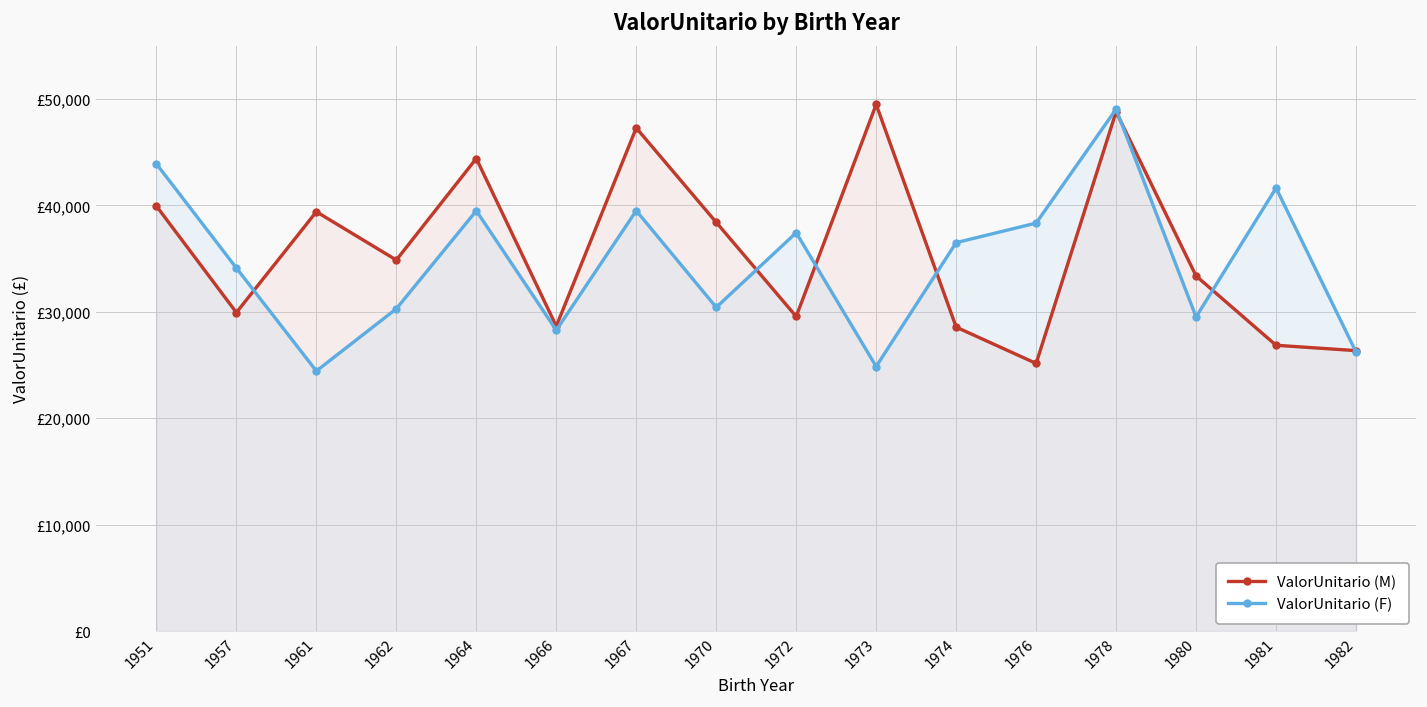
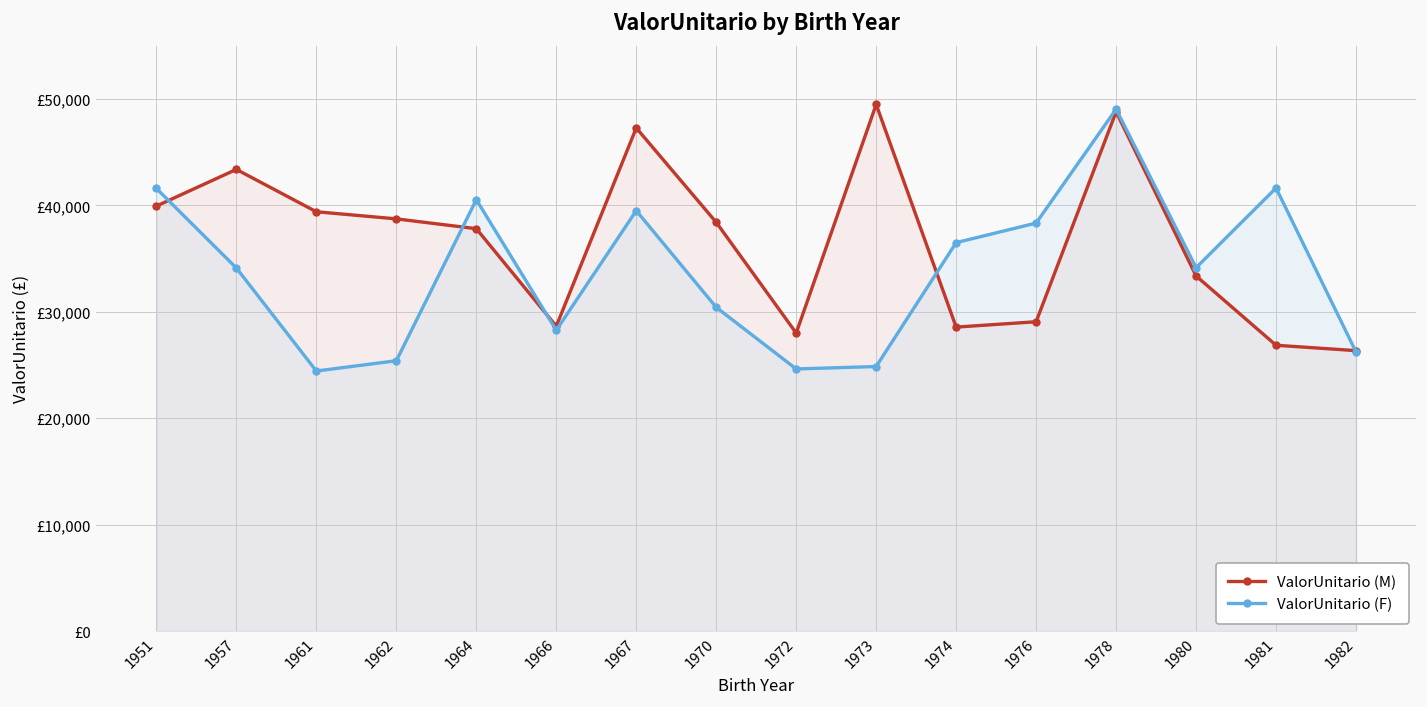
ValorUnitario (F), 1951: £44,000 -> £42,000
ValorUnitario (M), 1957: £30,000 -> £43,000
ValorUnitario (M), 1962: £35,000 -> £39,000
ValorUnitario (F), 1962: £30,000 -> £25,000
ValorUnitario (M), 1964: £44,000 -> £38,000
ValorUnitario (F), 1964: £39,000 -> £41,000
ValorUnitario (M), 1972: £30,000 -> £28,000
ValorUnitario (F), 1972: £37,000 -> £25,000
ValorUnitario (M), 1976: £25,000 -> £29,000
ValorUnitario (F), 1980: £30,000 -> £34,000
